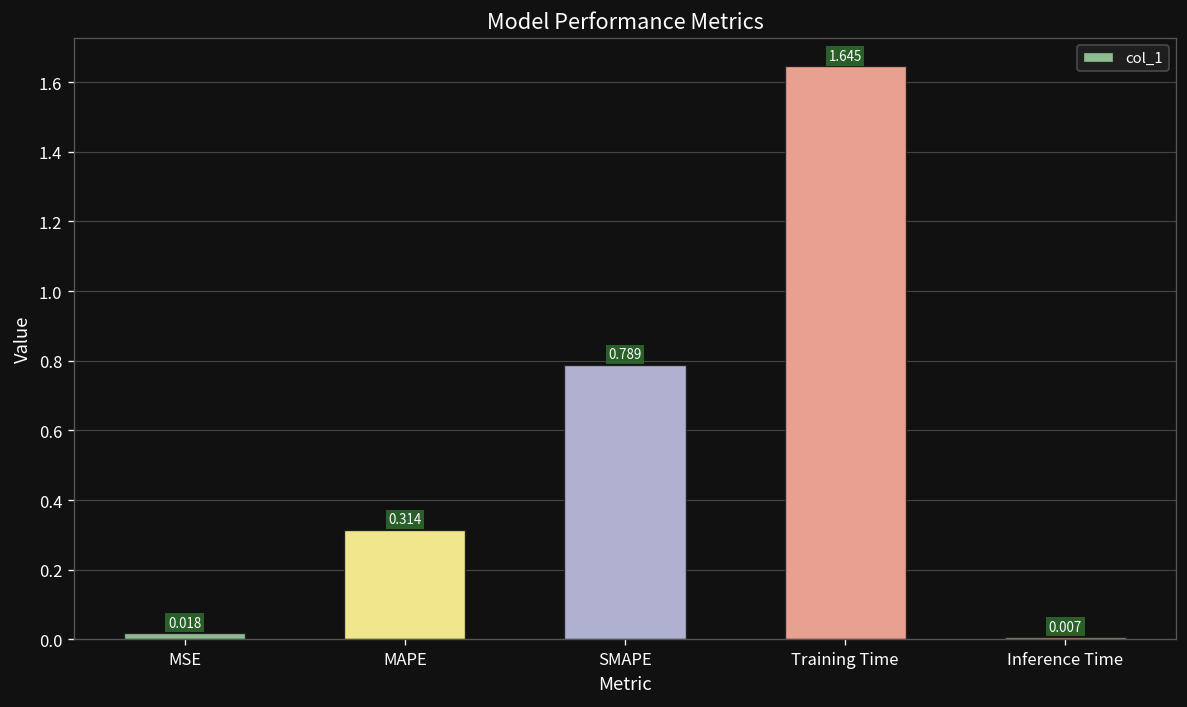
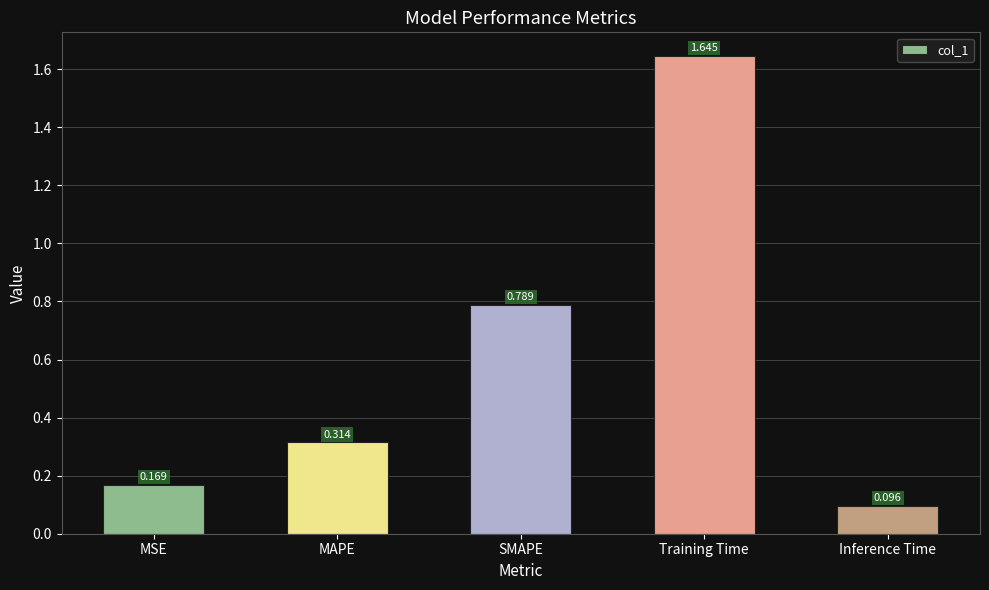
MSE: 0.018 -> 0.169
Inference Time: 0.007 -> 0.096
